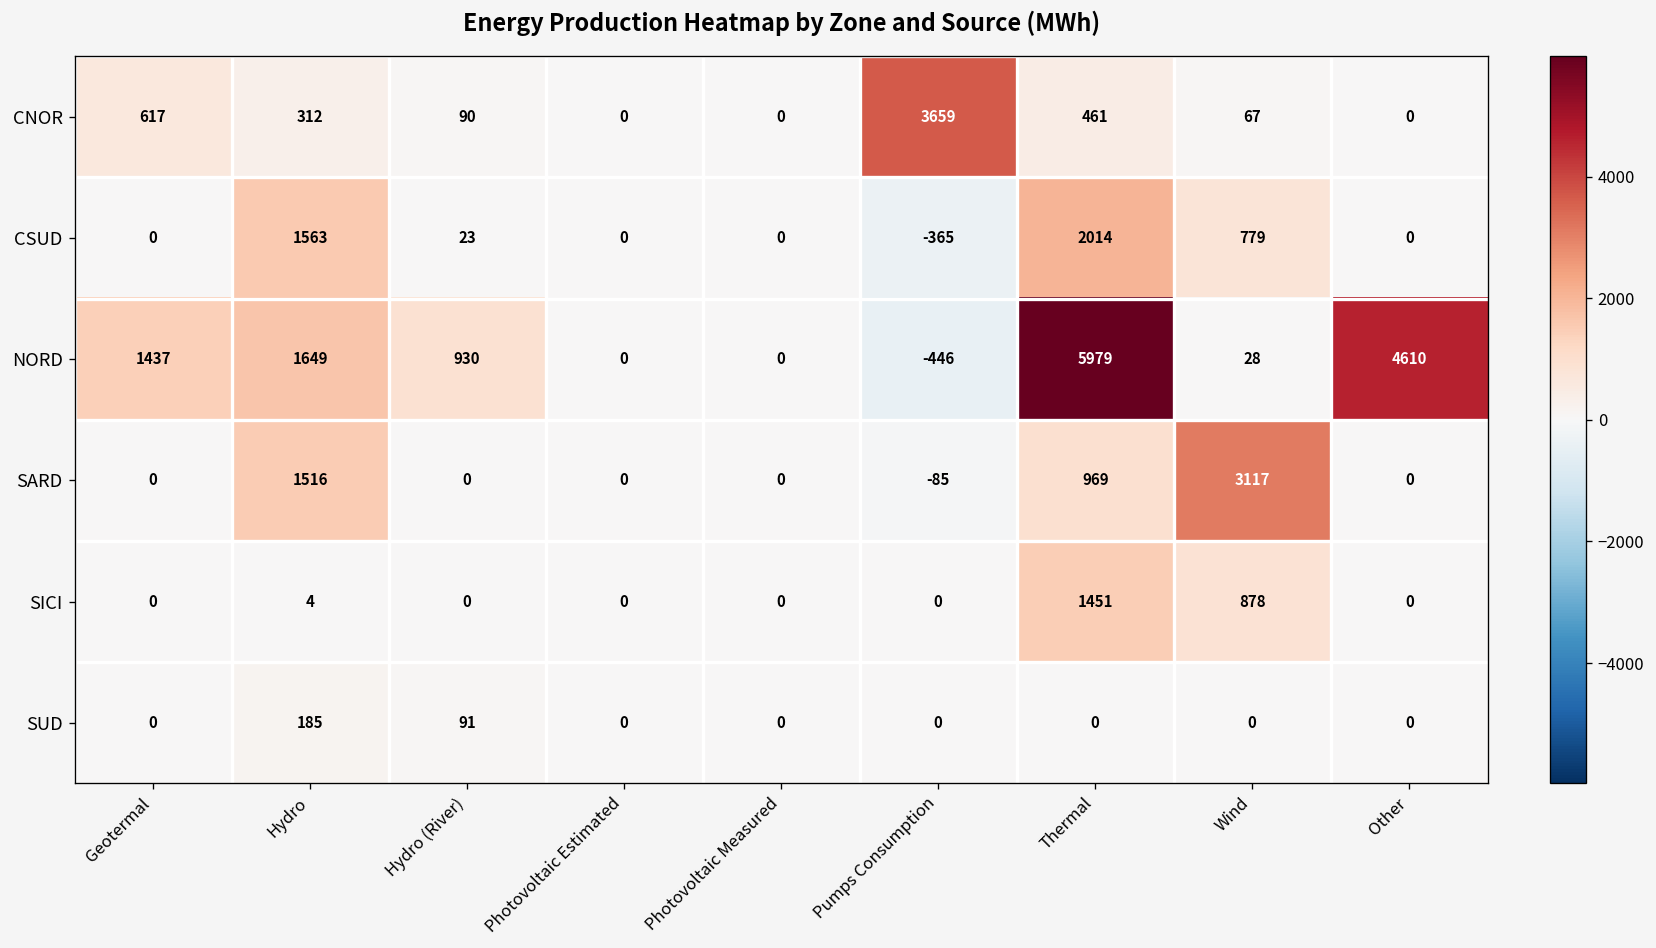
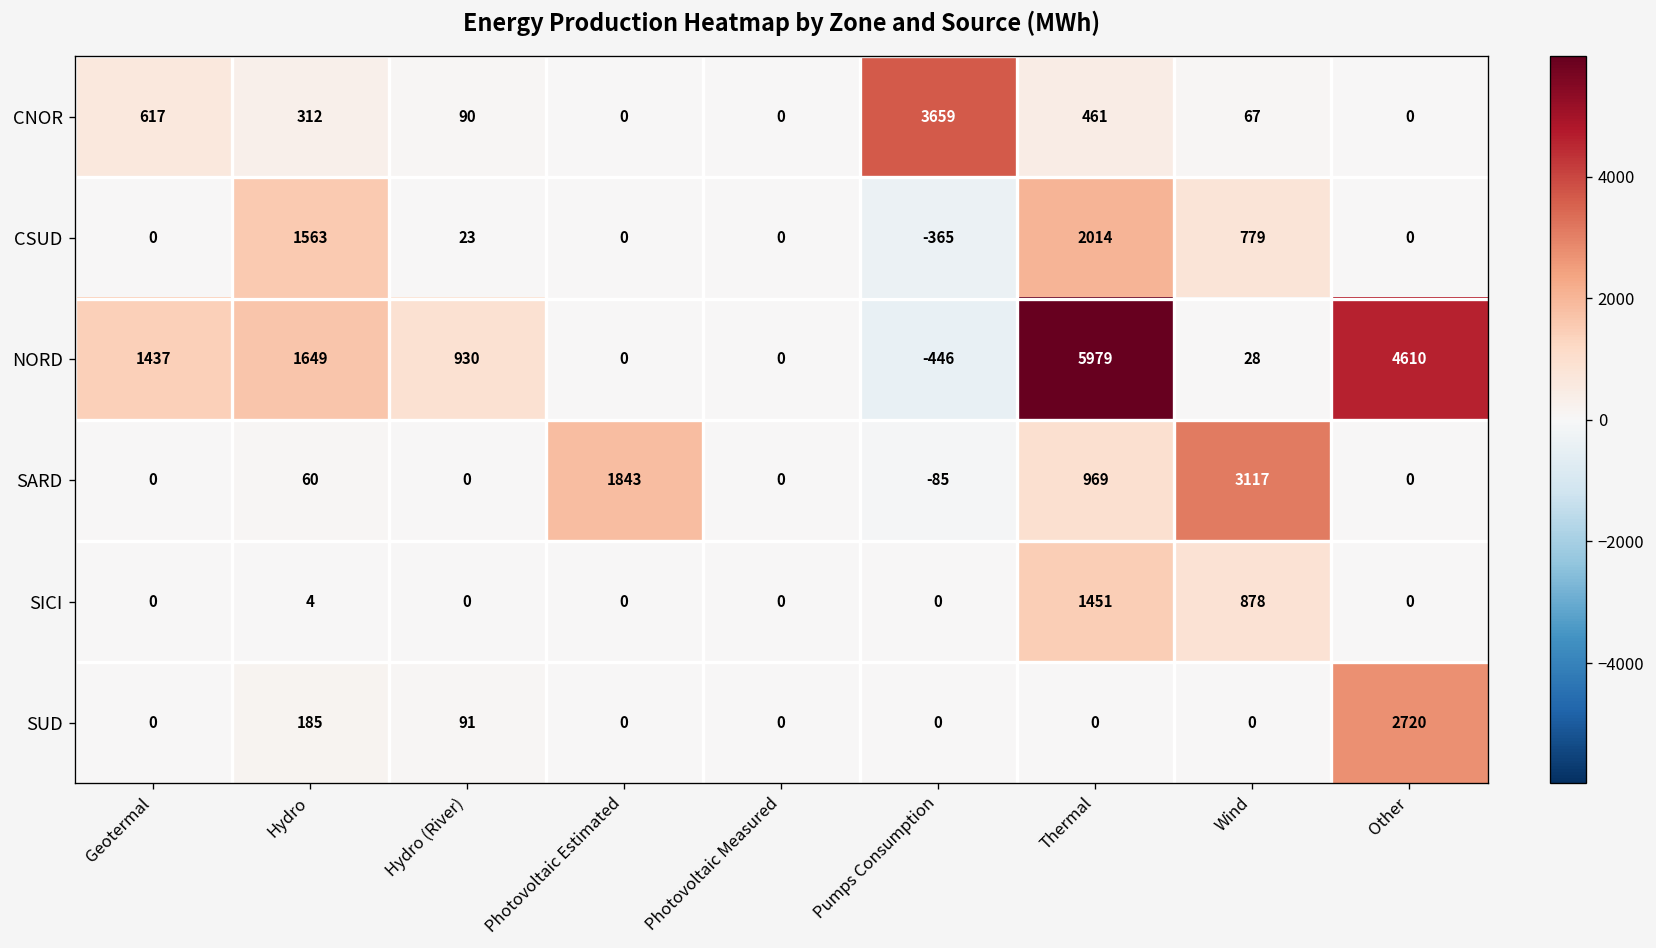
SARD, Hydro: 1516 -> 60
SARD, Photovoltaic Estimated: 0 -> 1843
SUD, Other: 0 -> 2720
